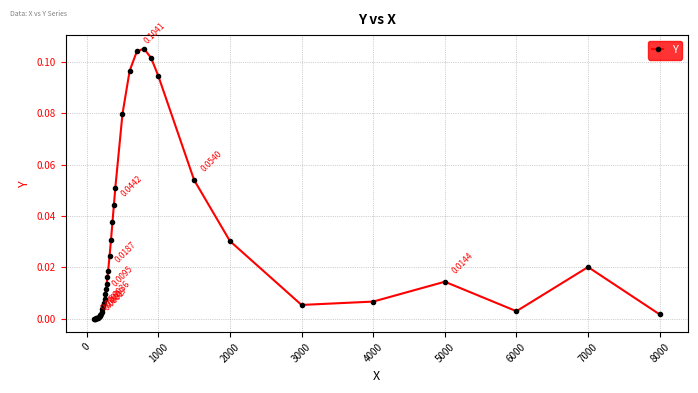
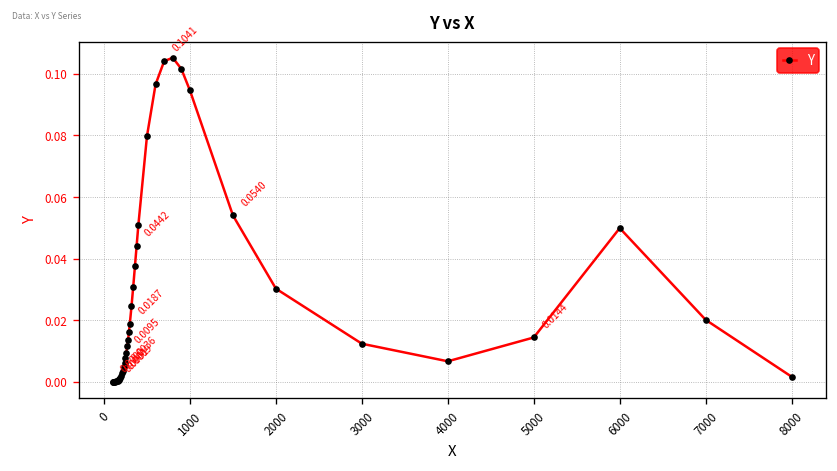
3000: 0.005 -> 0.012
6000: 0.003 -> 0.050
